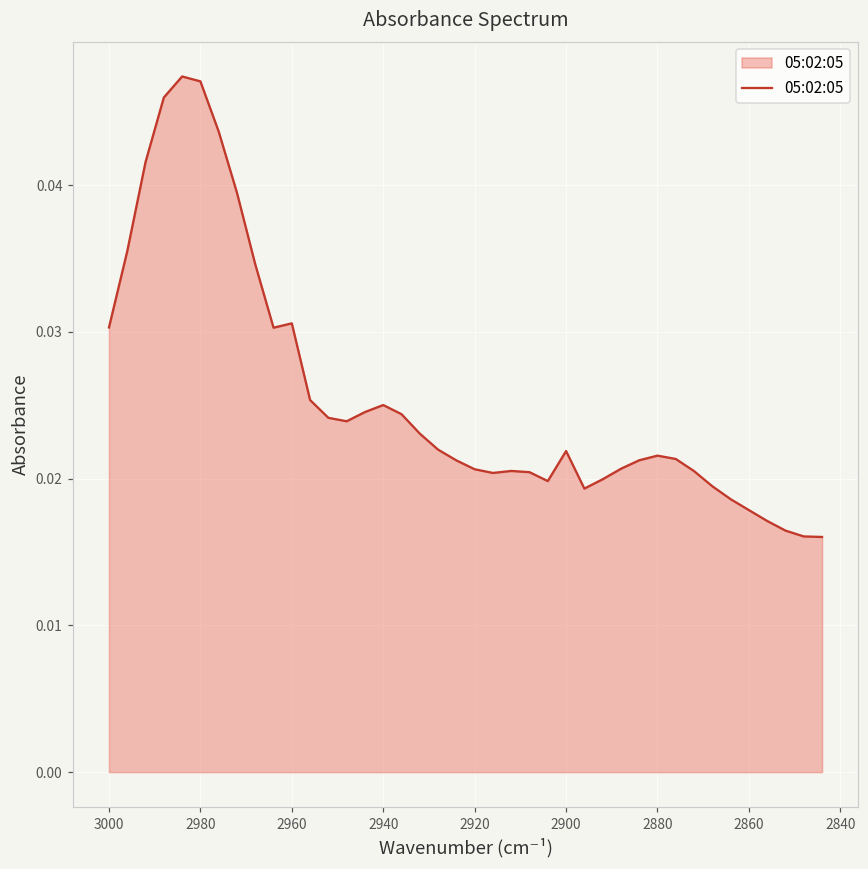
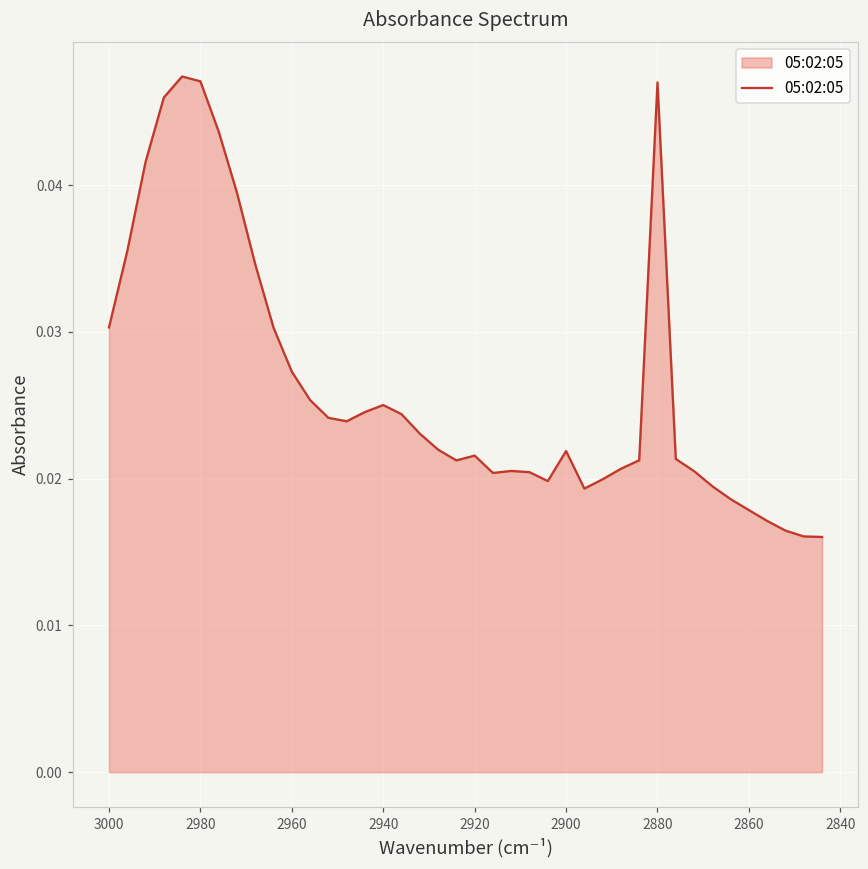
2960: 0.0306 -> 0.0273
2920: 0.0206 -> 0.0216
2880: 0.0216 -> 0.0470
